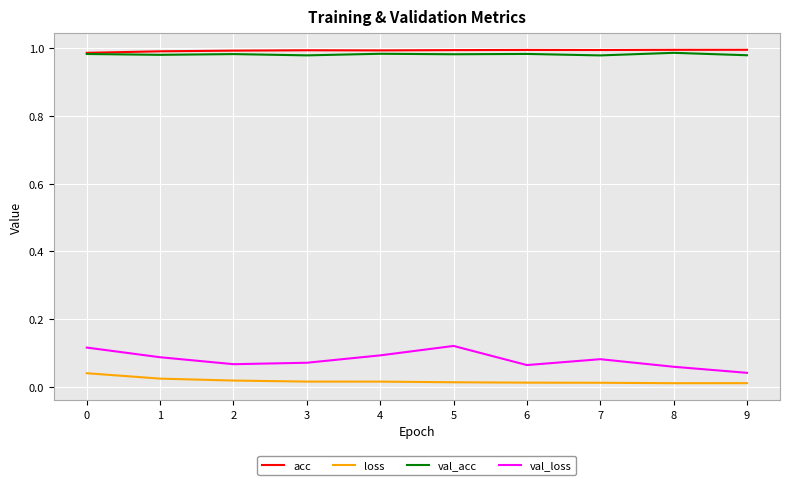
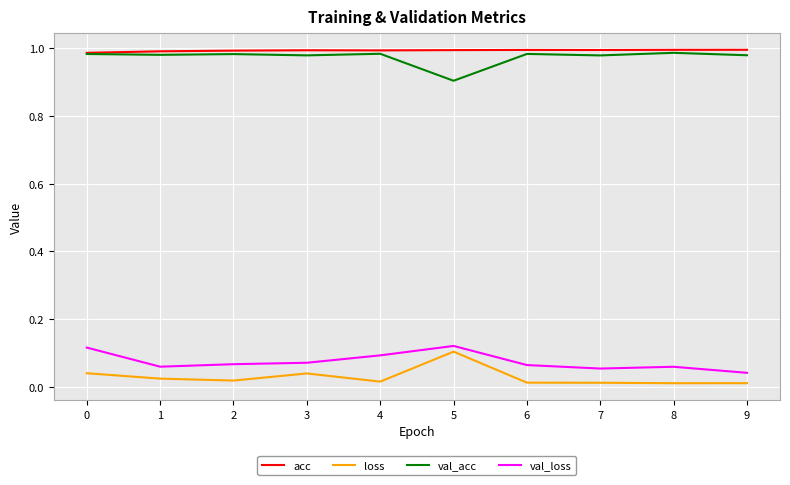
val_loss, 1: 0.09 -> 0.06
loss, 3: 0.02 -> 0.04
loss, 5: 0.01 -> 0.10
val_acc, 5: 0.98 -> 0.90
val_loss, 7: 0.08 -> 0.05
